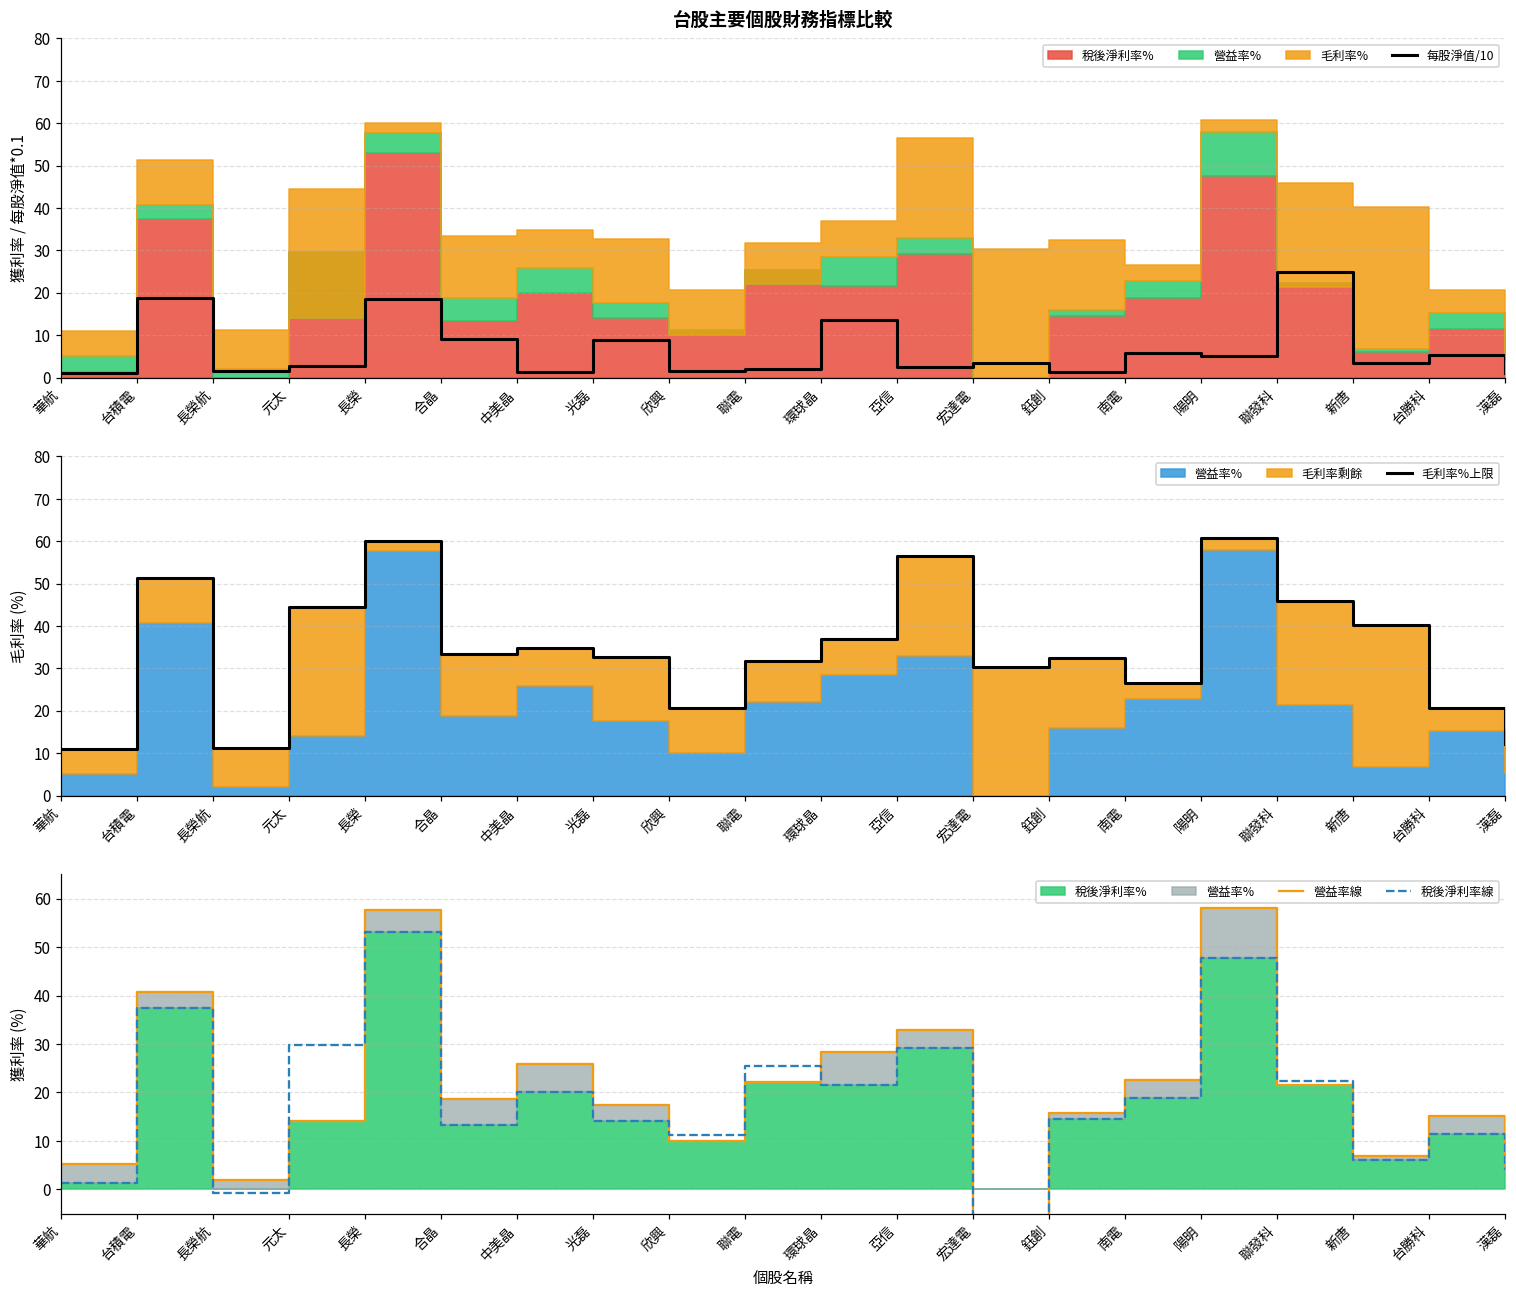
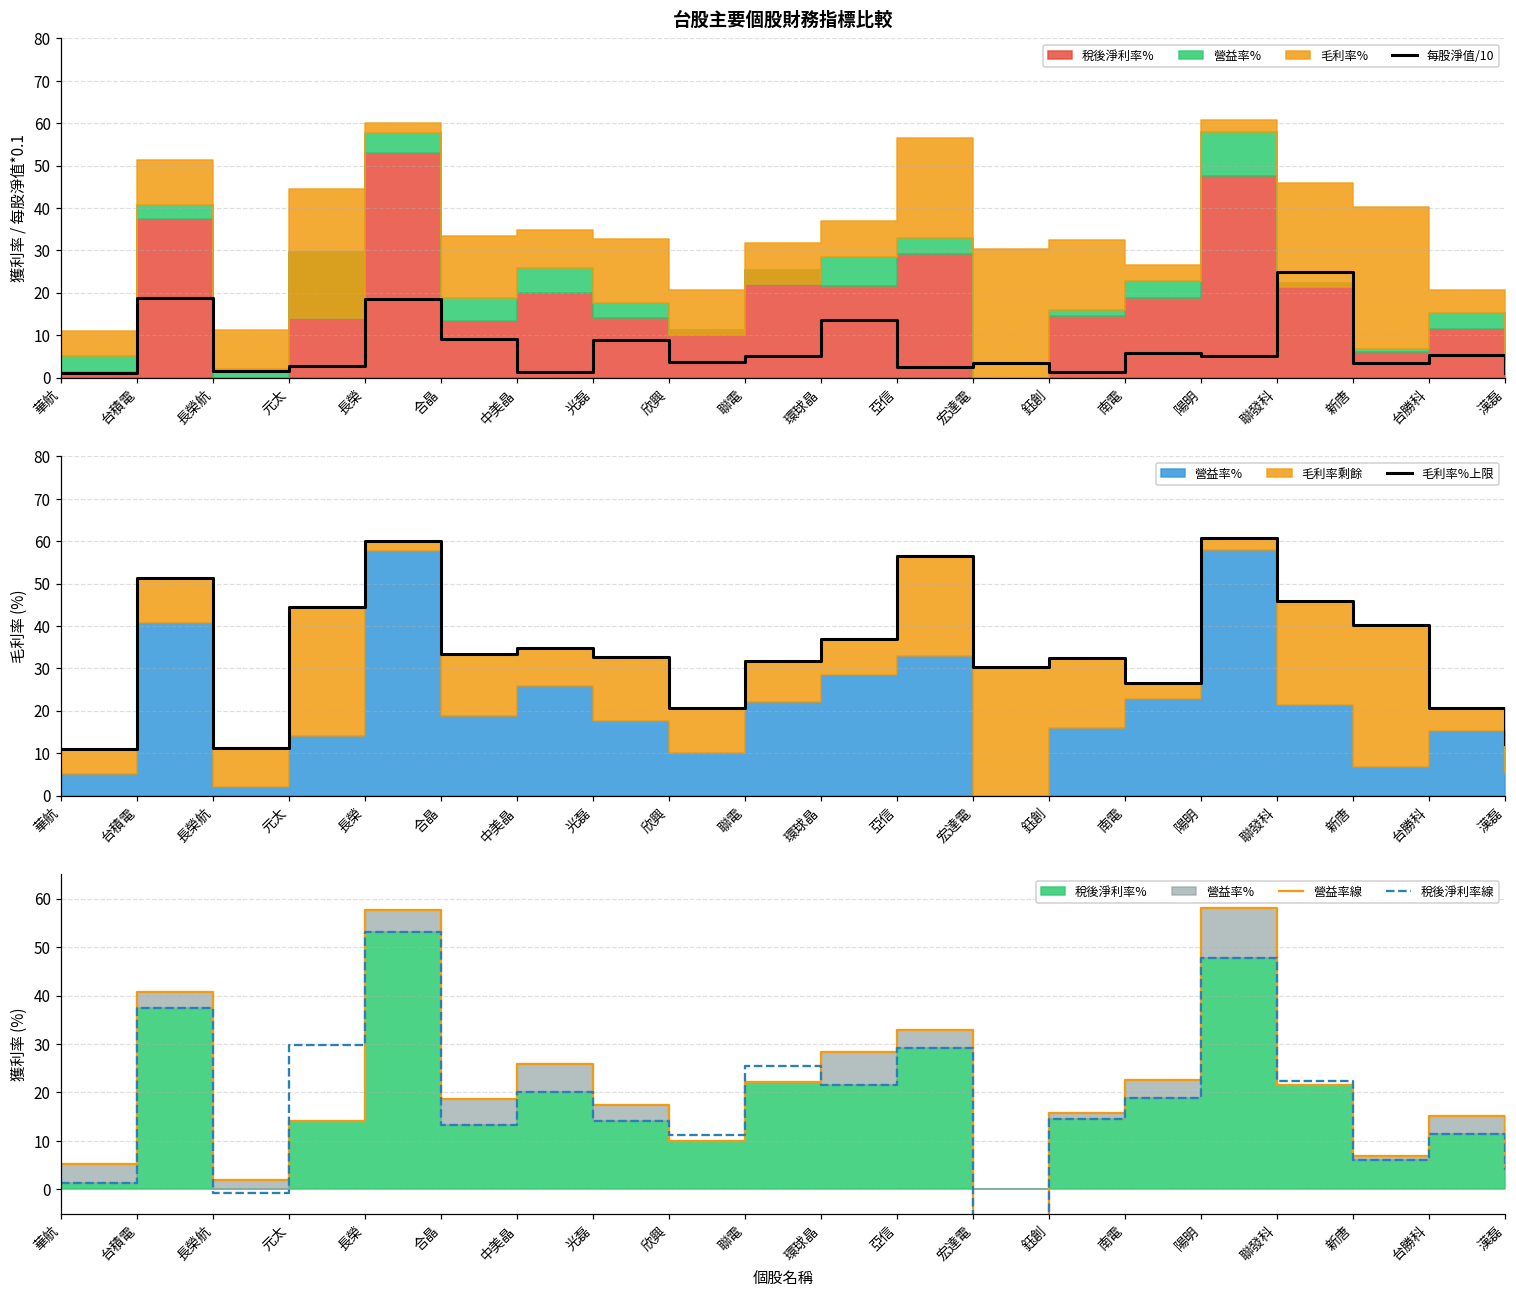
台股主要個股財務指標比較, 每股淨值/10, 欣興: 2 -> 4
台股主要個股財務指標比較, 每股淨值/10, 聯電: 2 -> 5
